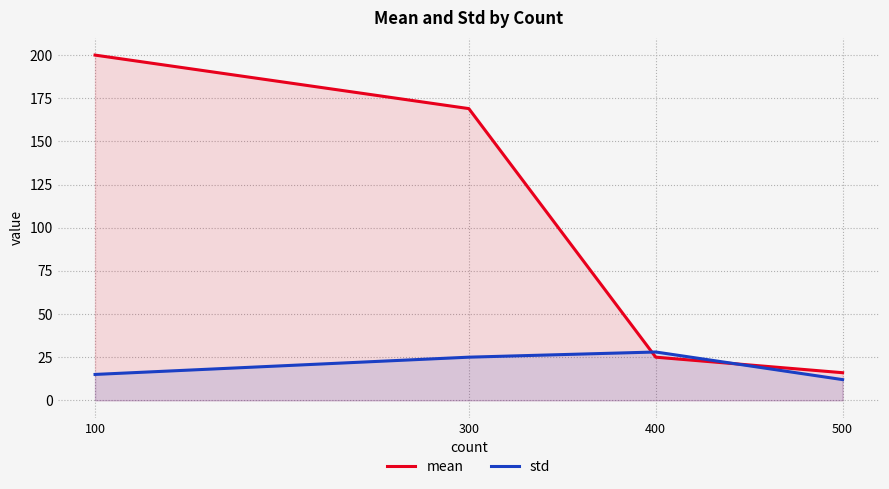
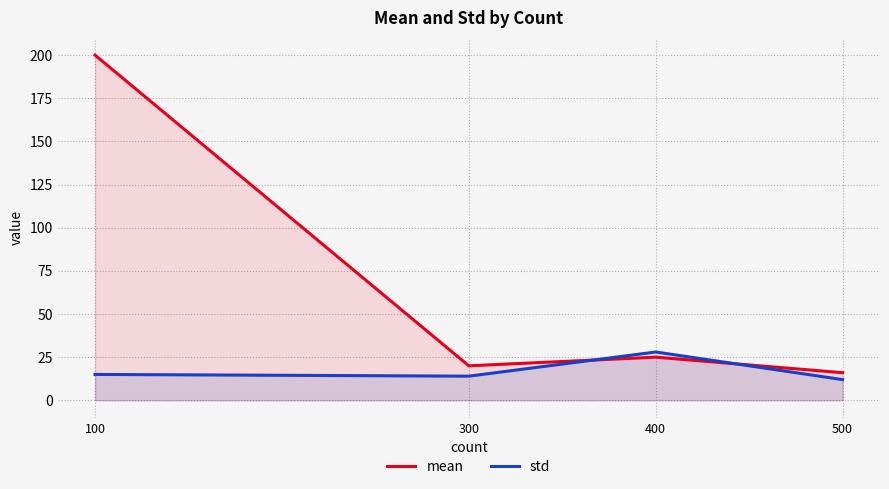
mean, 300: 169 -> 20
std, 300: 25 -> 14
